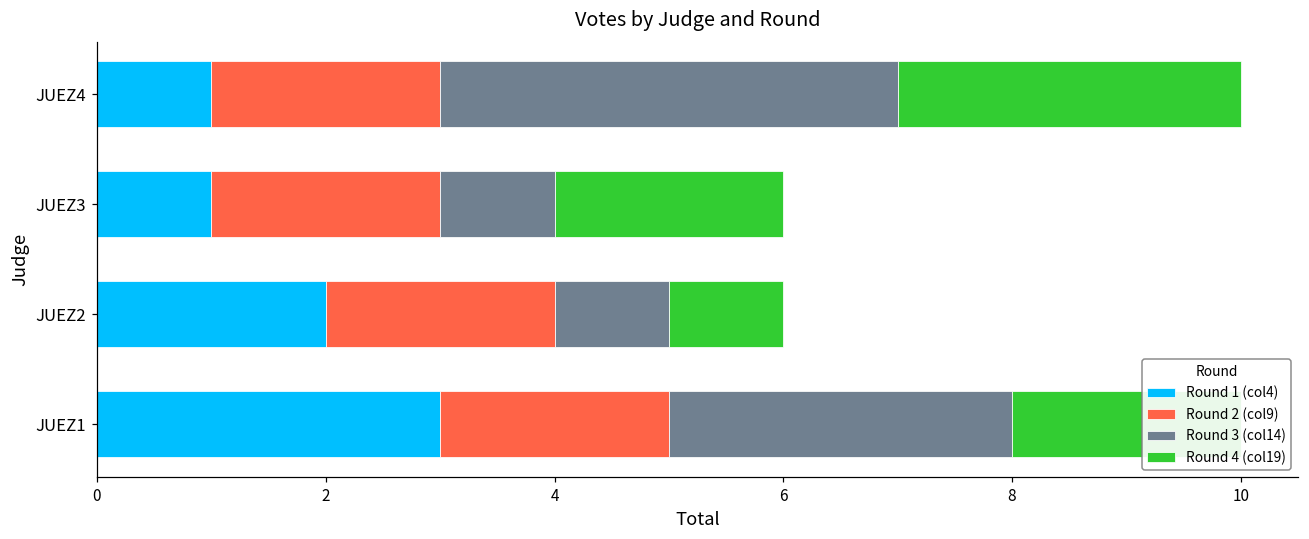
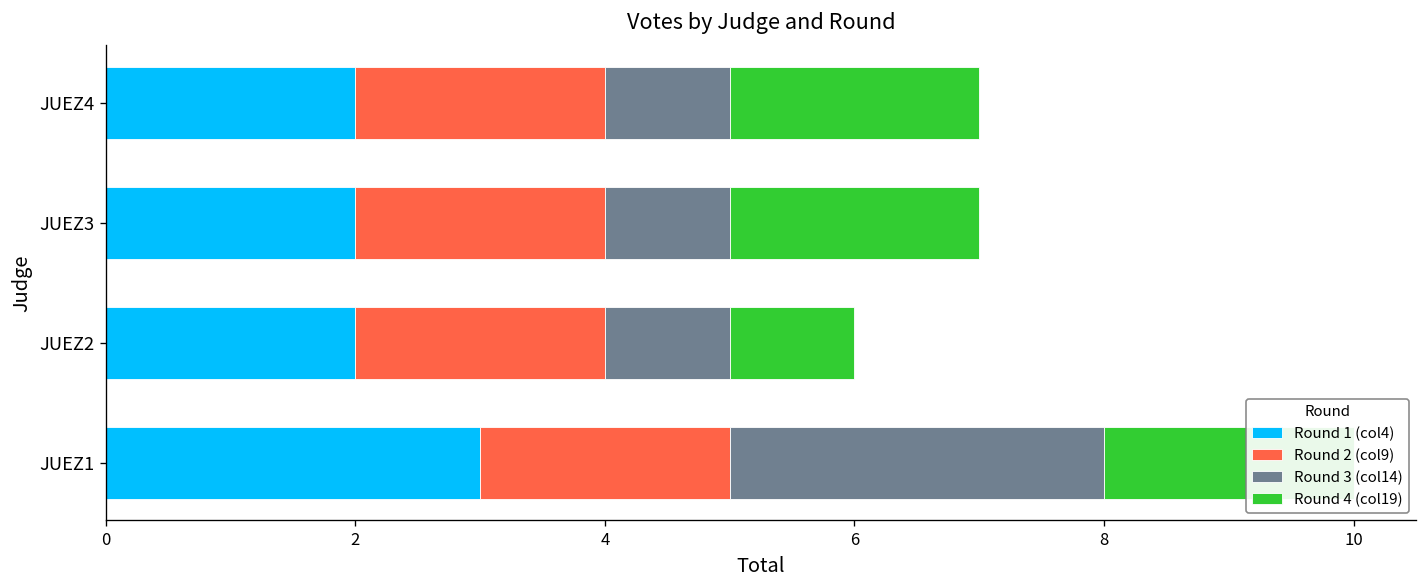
Round 1 (col4), JUEZ4: 1 -> 2
Round 3 (col14), JUEZ4: 4 -> 1
Round 4 (col19), JUEZ4: 3 -> 2
Round 1 (col4), JUEZ3: 1 -> 2
